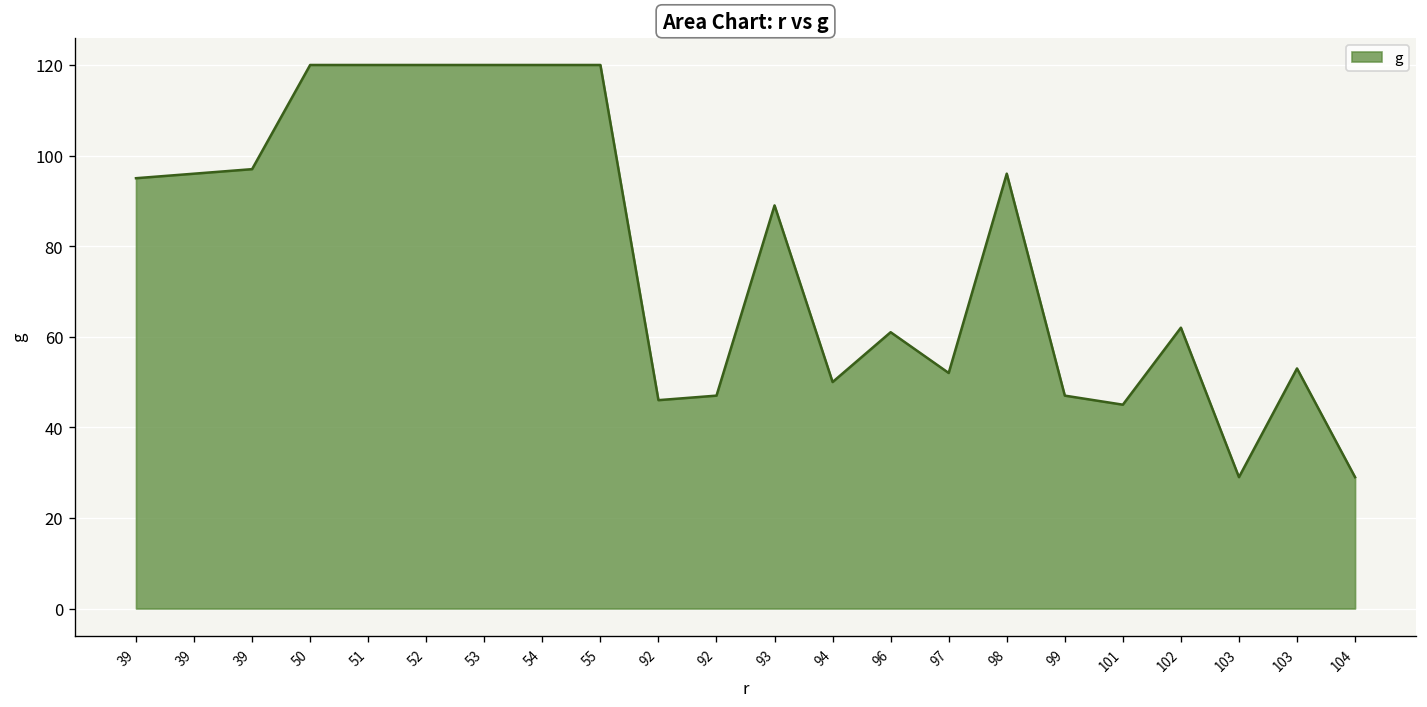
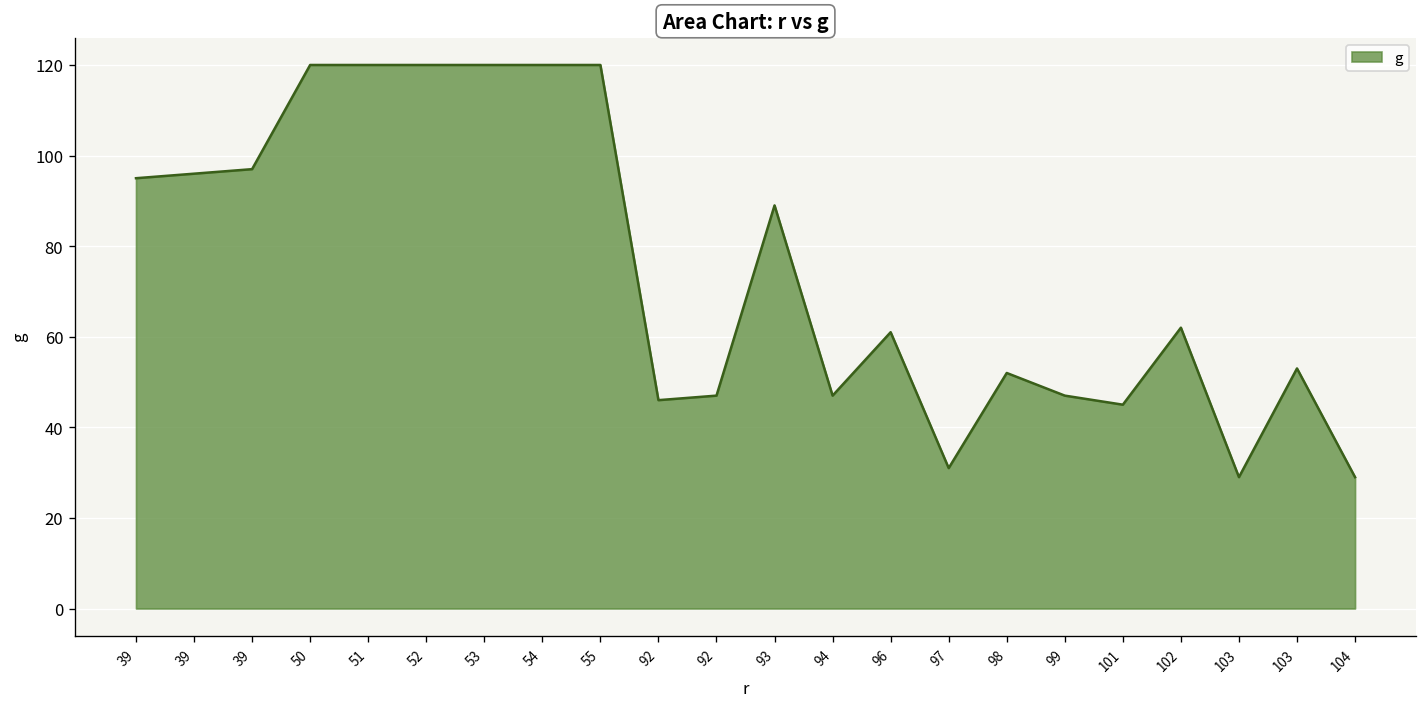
94: 50 -> 47
97: 52 -> 31
98: 96 -> 52
